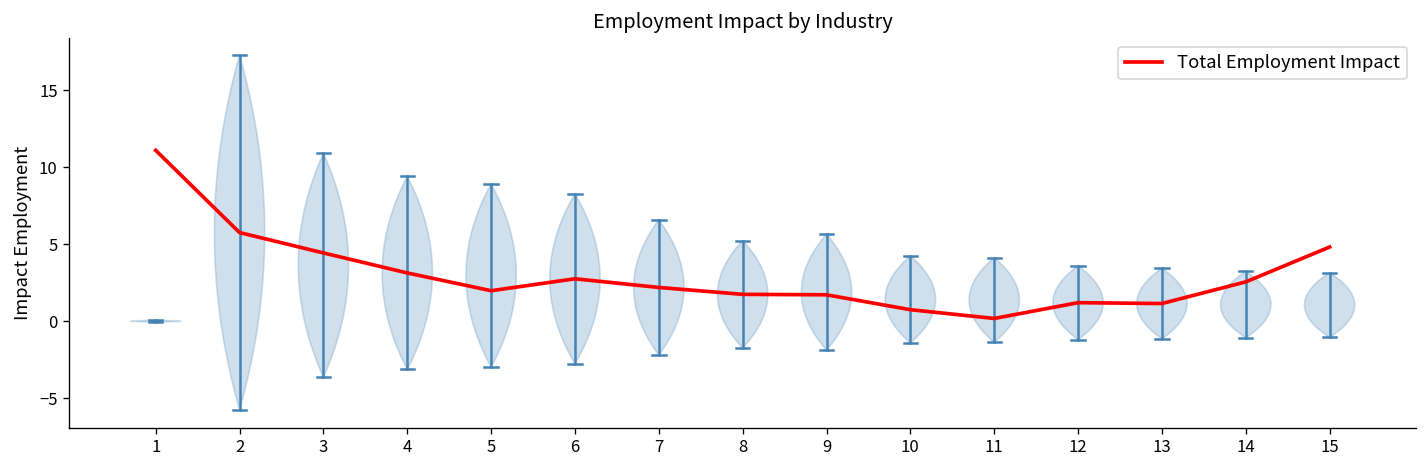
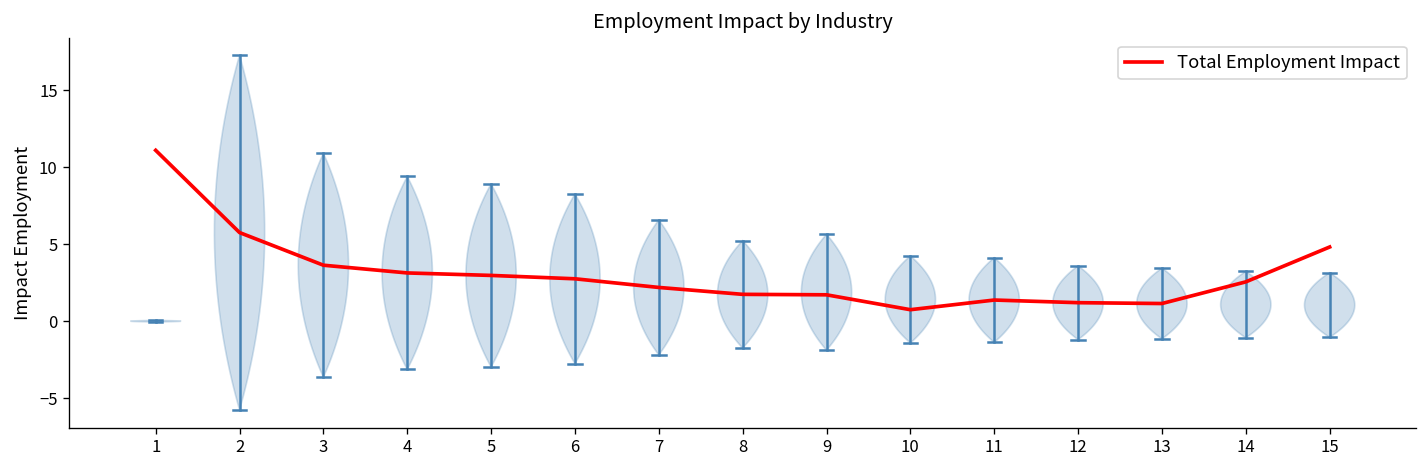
Total Employment Impact, 3: 4.4 -> 3.6
Total Employment Impact, 5: 2.0 -> 3.0
Total Employment Impact, 11: 0.2 -> 1.4
